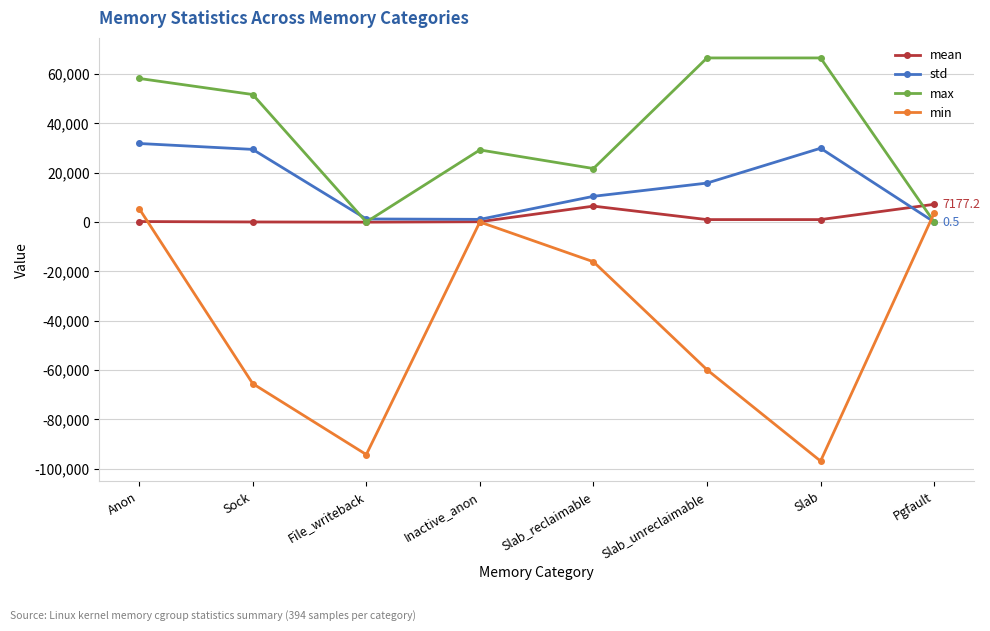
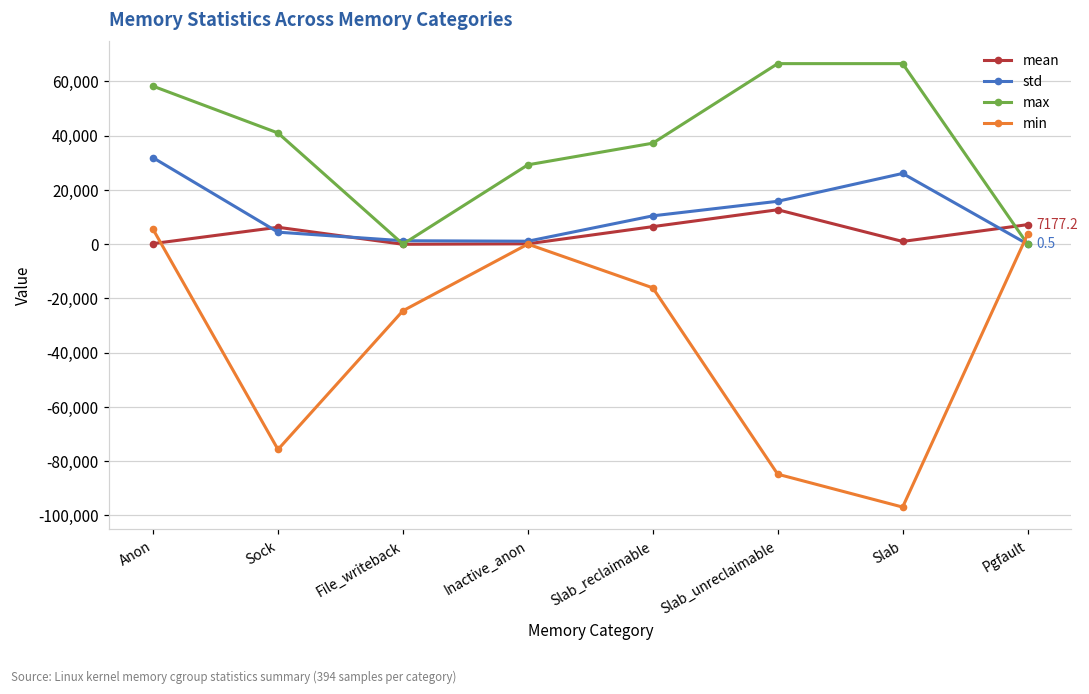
mean, Sock: 0 -> 6,000
std, Sock: 29,000 -> 4,000
max, Sock: 52,000 -> 41,000
min, Sock: -66,000 -> -76,000
min, File_writeback: -94,000 -> -25,000
max, Slab_reclaimable: 22,000 -> 37,000
mean, Slab_unreclaimable: 1,000 -> 13,000
min, Slab_unreclaimable: -60,000 -> -85,000
std, Slab: 30,000 -> 26,000
